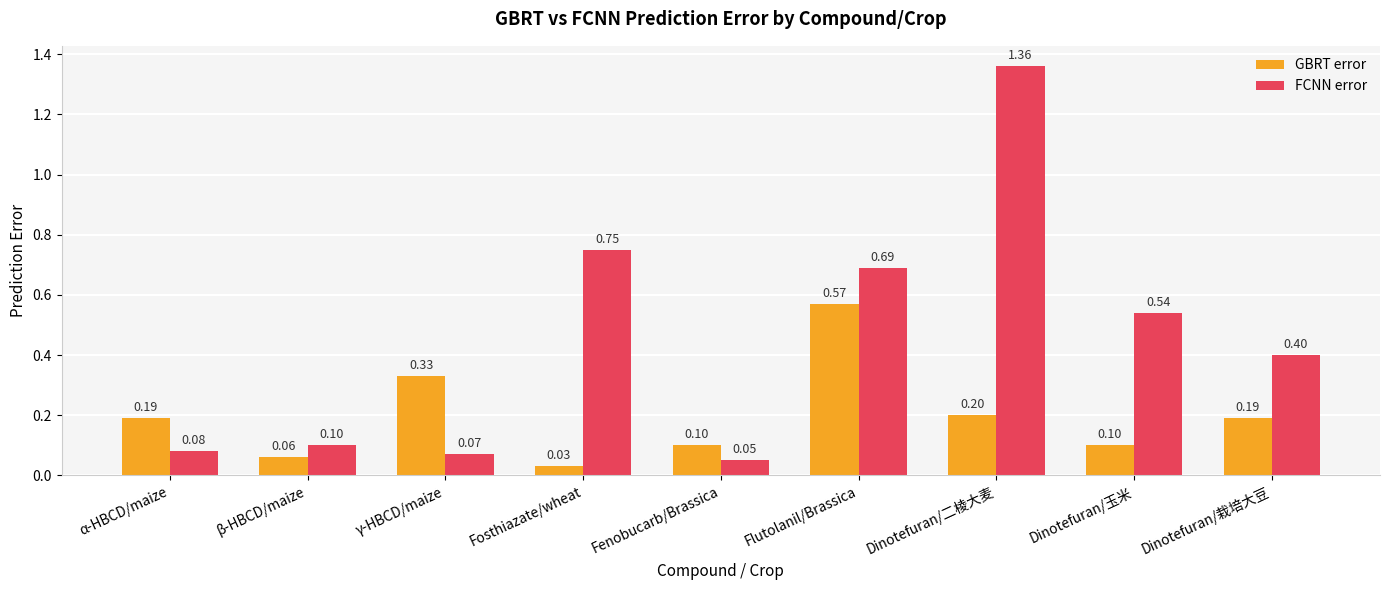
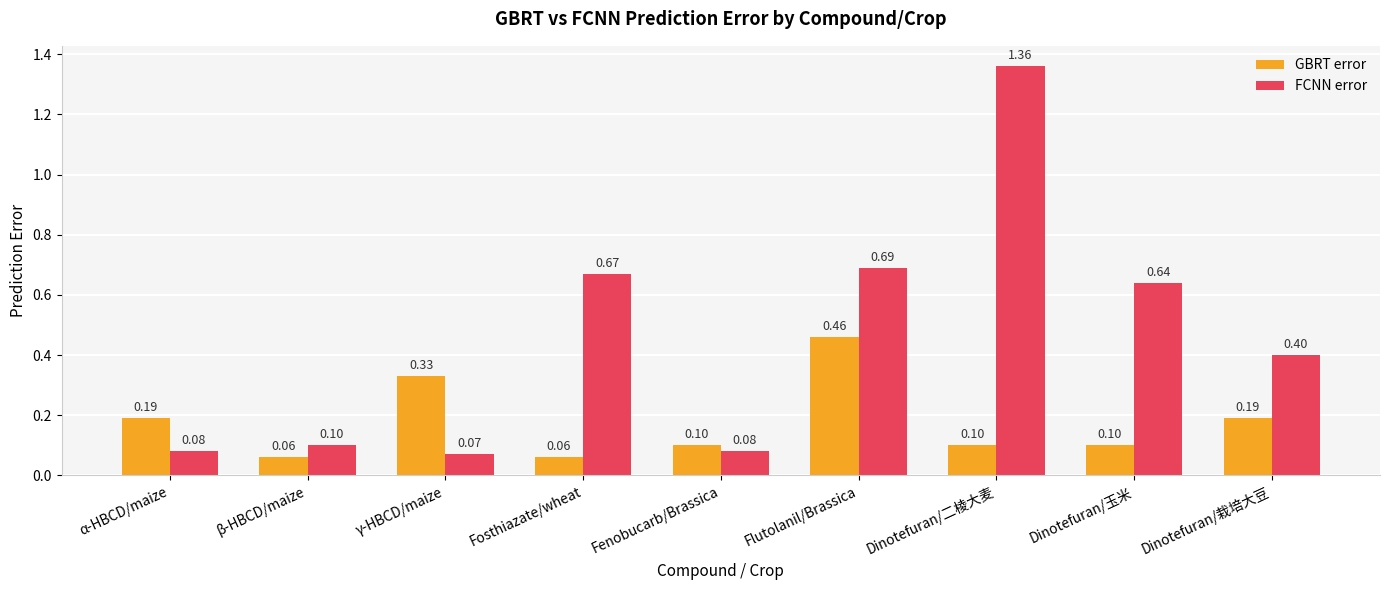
GBRT error, Fosthiazate/wheat: 0.03 -> 0.06
FCNN error, Fosthiazate/wheat: 0.75 -> 0.67
FCNN error, Fenobucarb/Brassica: 0.05 -> 0.08
GBRT error, Flutolanil/Brassica: 0.57 -> 0.46
GBRT error, Dinotefuran/二棱大麦: 0.20 -> 0.10
FCNN error, Dinotefuran/玉米: 0.54 -> 0.64
